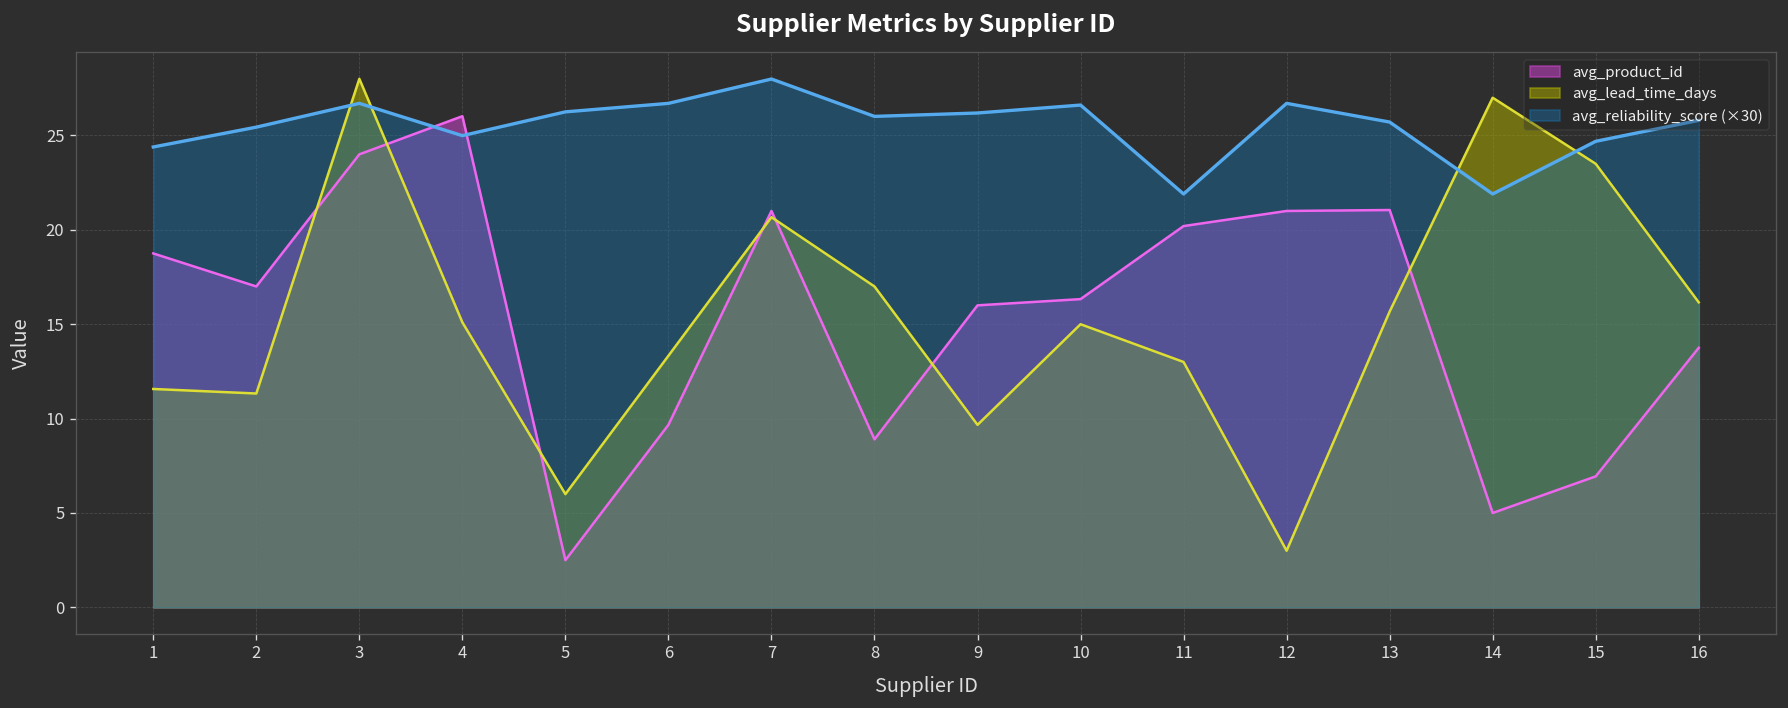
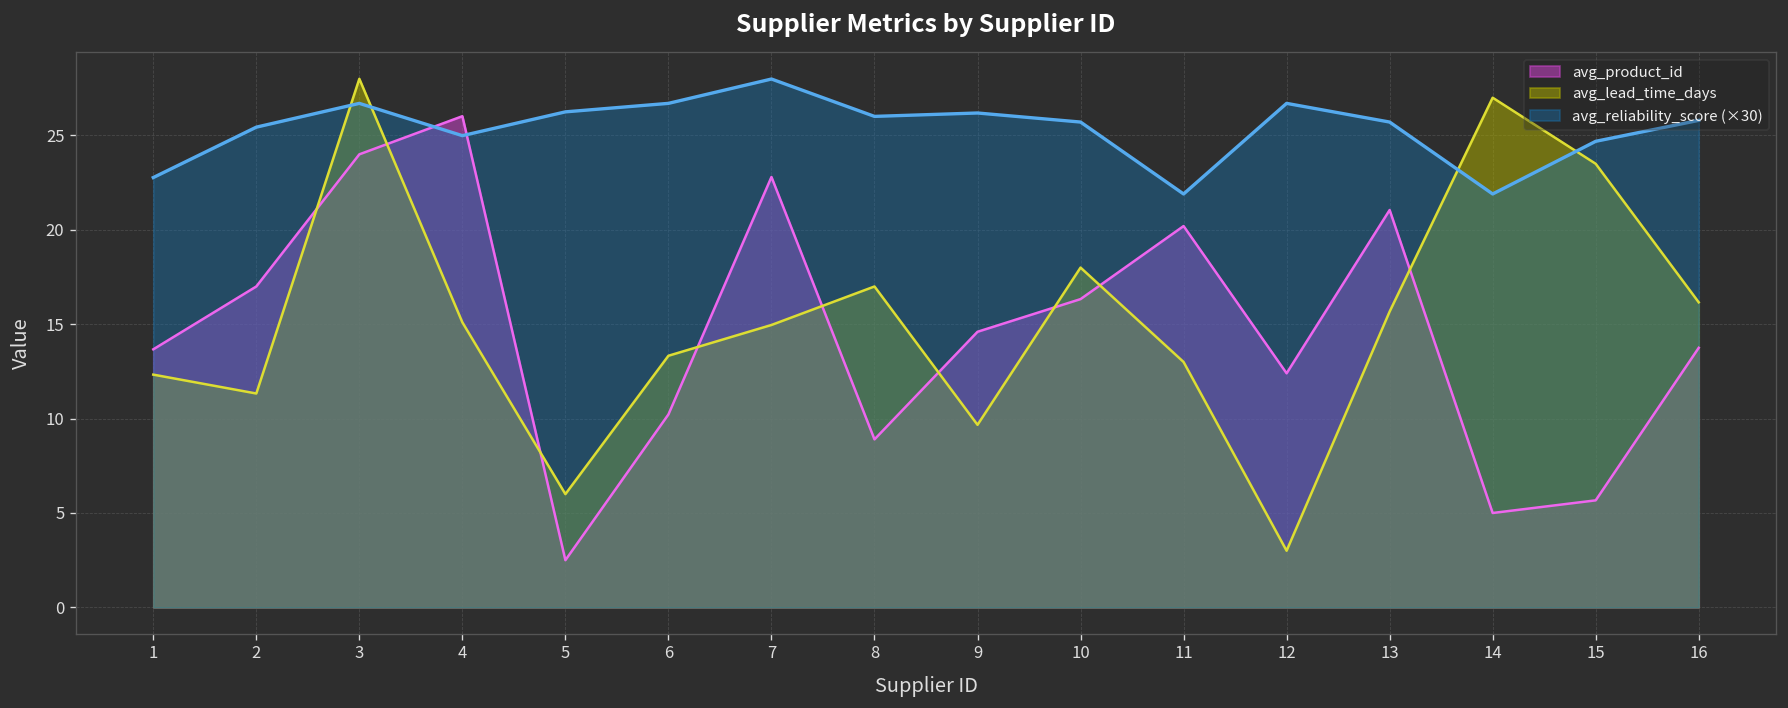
avg_product_id, 1: 18.8 -> 13.7
avg_lead_time_days, 1: 11.6 -> 12.3
avg_reliability_score (×30), 1: 24.4 -> 22.8
avg_product_id, 6: 9.7 -> 10.2
avg_product_id, 7: 21.0 -> 22.8
avg_lead_time_days, 7: 20.7 -> 15.0
avg_product_id, 9: 16.0 -> 14.6
avg_lead_time_days, 10: 15 -> 18
avg_reliability_score (×30), 10: 26.6 -> 25.7
avg_product_id, 12: 21.0 -> 12.4
avg_product_id, 15: 6.9 -> 5.7
